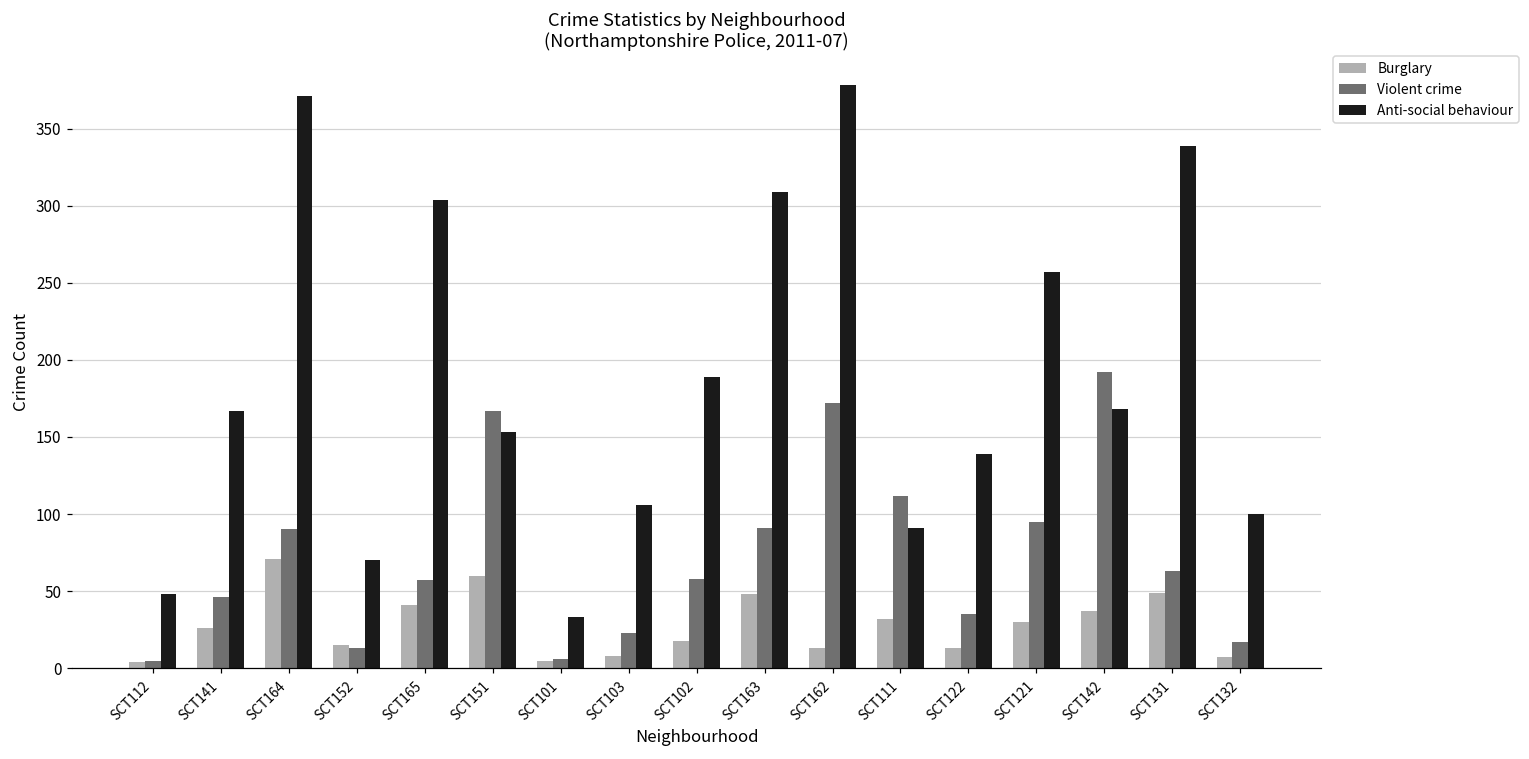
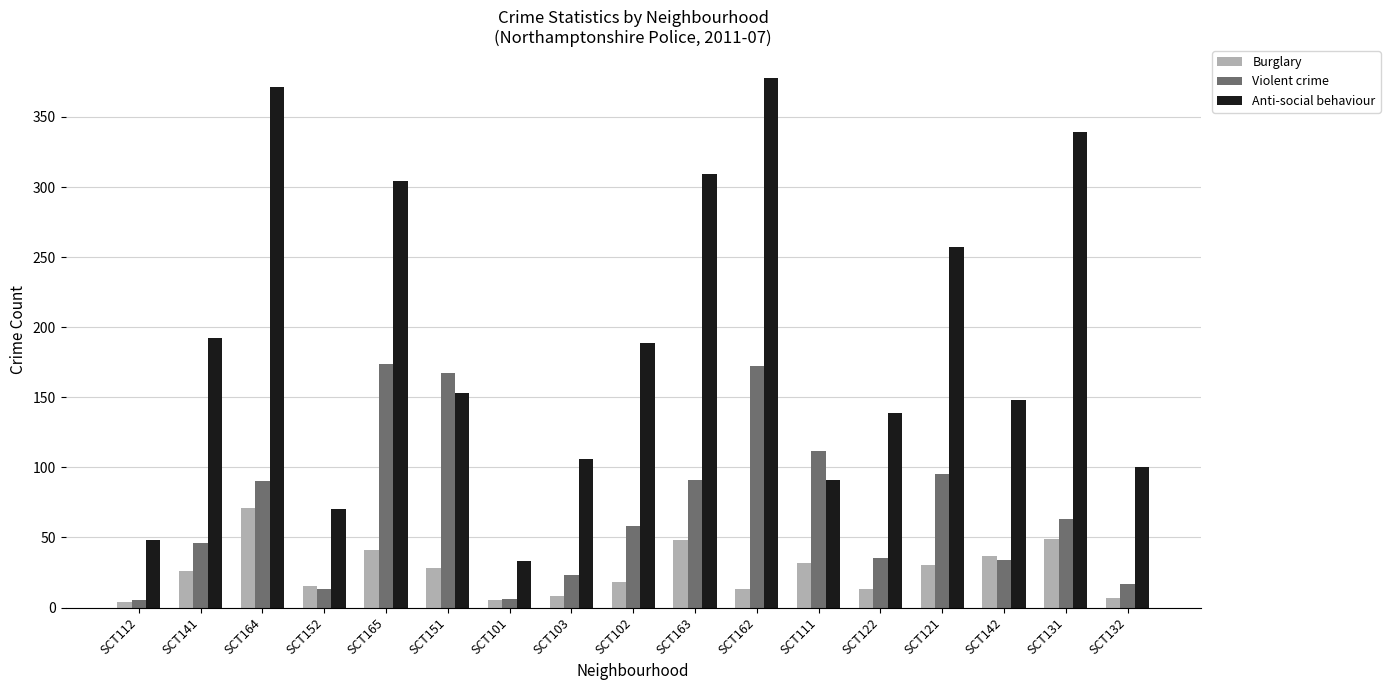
Anti-social behaviour, SCT141: 167 -> 192
Violent crime, SCT165: 57 -> 174
Burglary, SCT151: 60 -> 28
Violent crime, SCT142: 192 -> 34
Anti-social behaviour, SCT142: 168 -> 148
